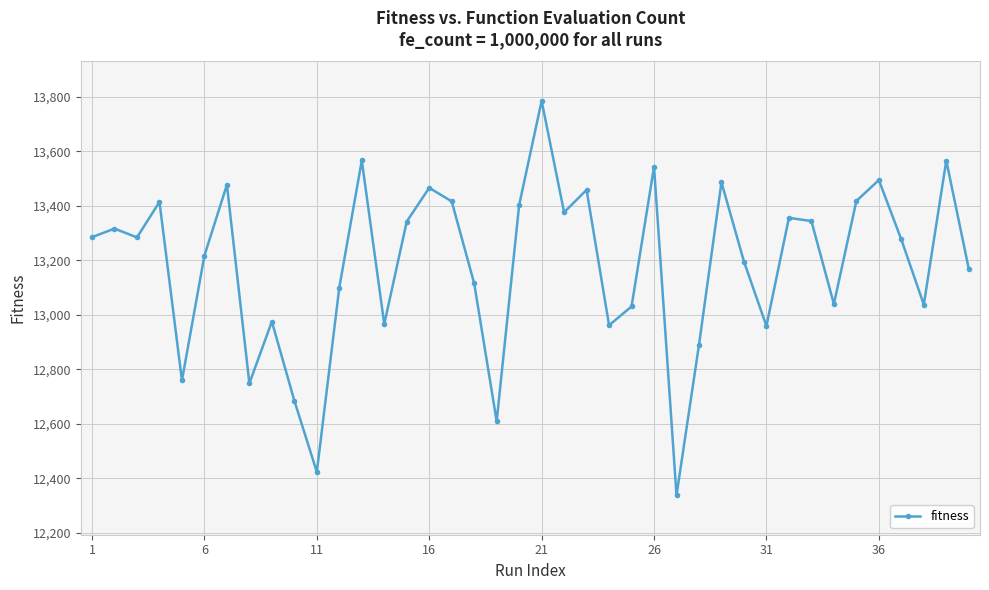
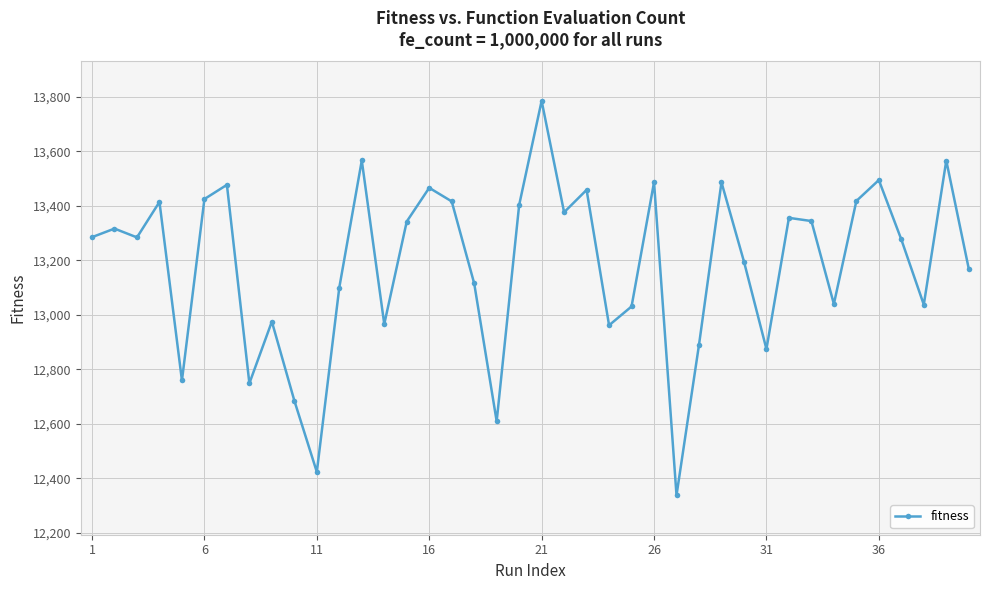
6: 13,220 -> 13,430
26: 13,540 -> 13,490
31: 12,960 -> 12,870
